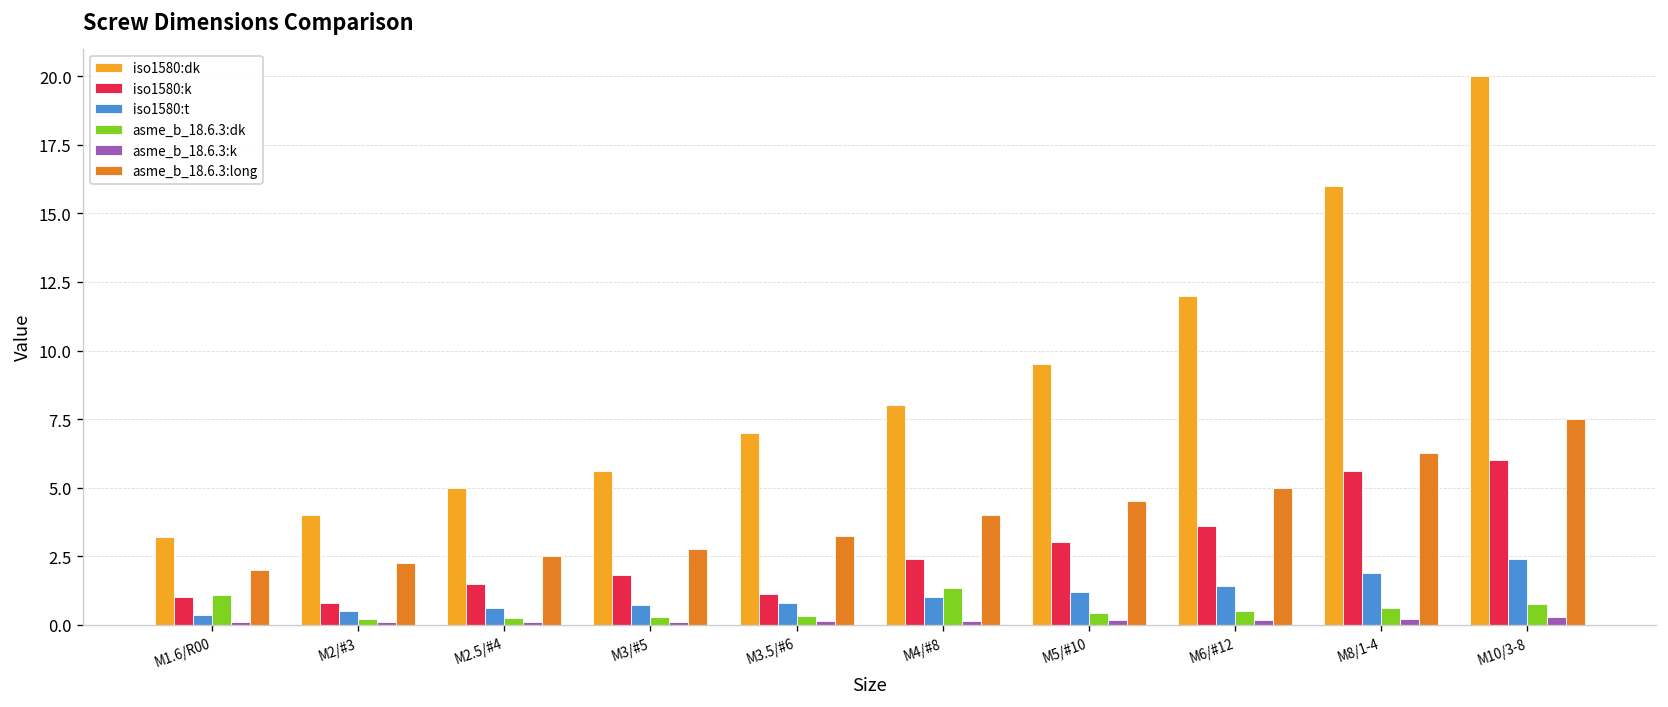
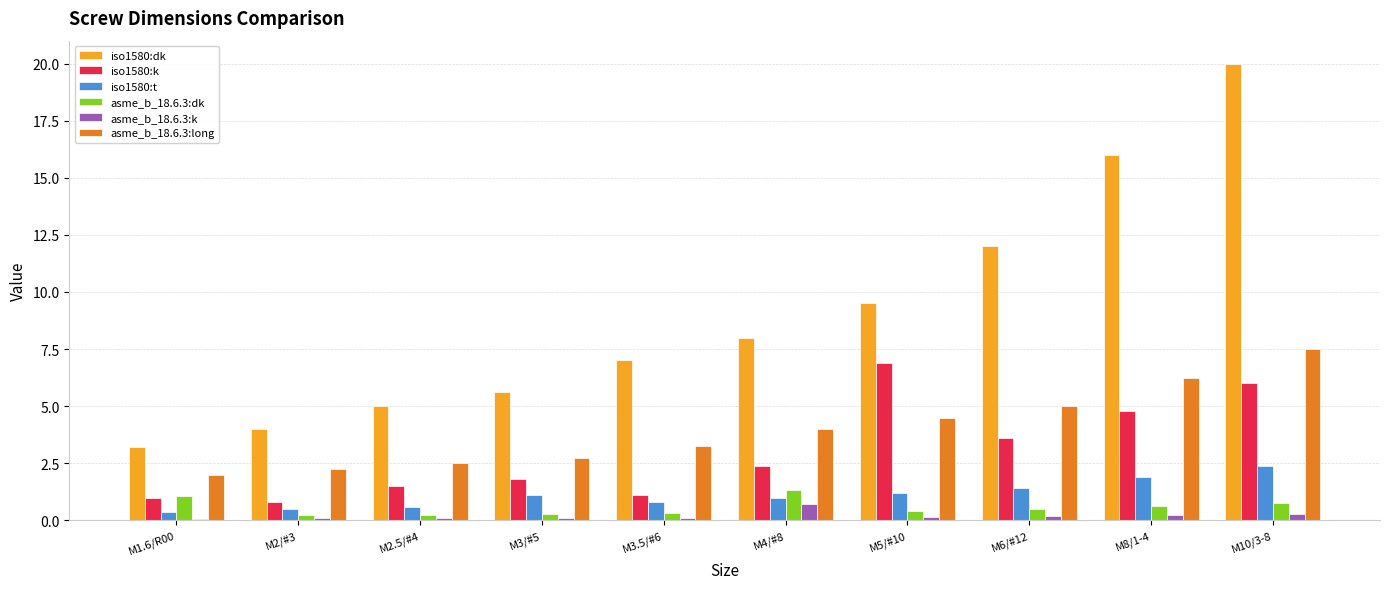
iso1580:t, M3/#5: 0.7 -> 1.1
asme_b_18.6.3:k, M4/#8: 0.1 -> 0.7
iso1580:k, M5/#10: 3.0 -> 6.9
iso1580:k, M8/1-4: 5.6 -> 4.8
